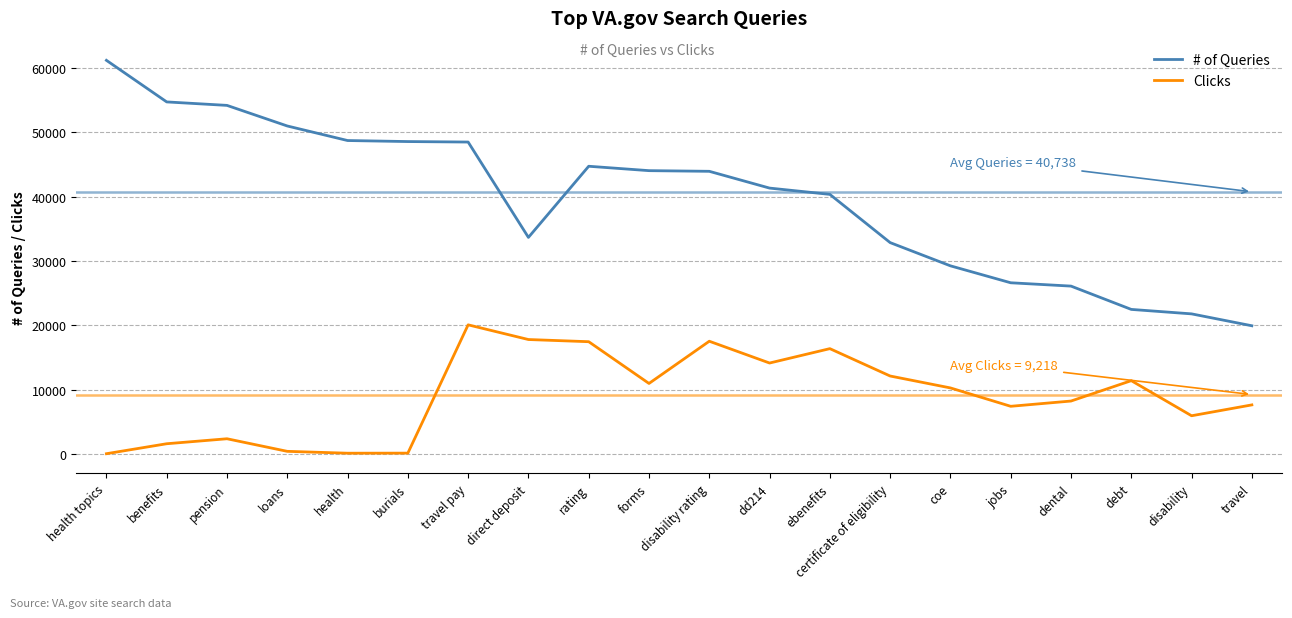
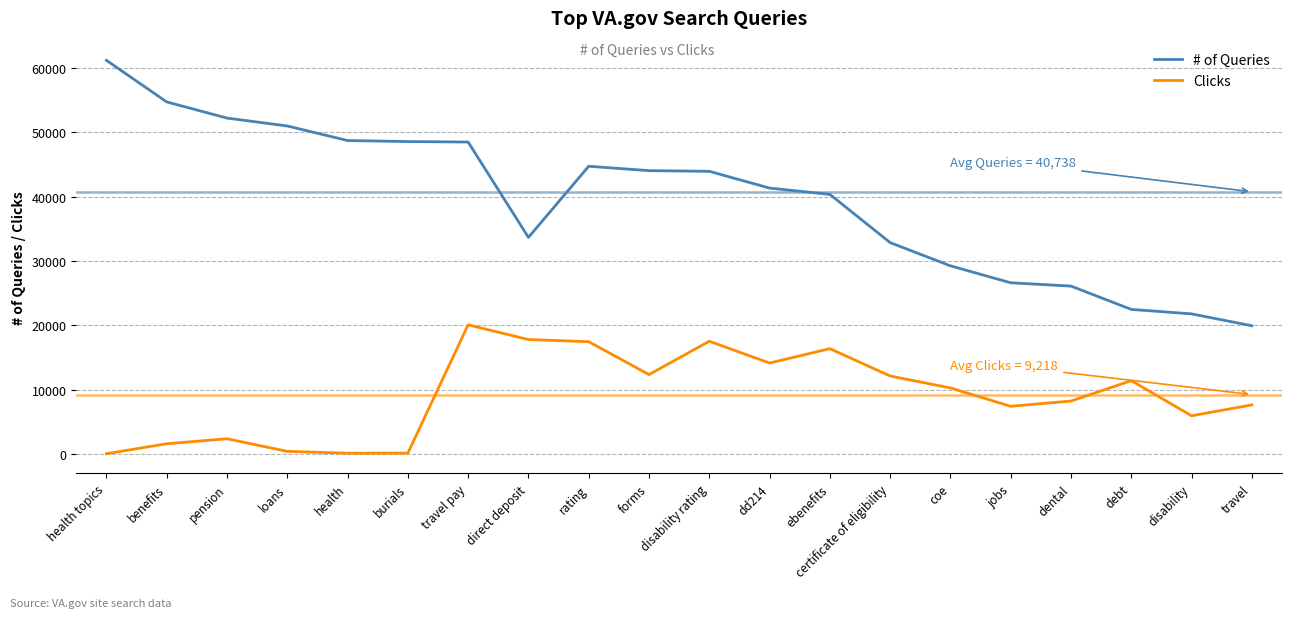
# of Queries, pension: 54000 -> 52000
Clicks, forms: 11000 -> 12000
